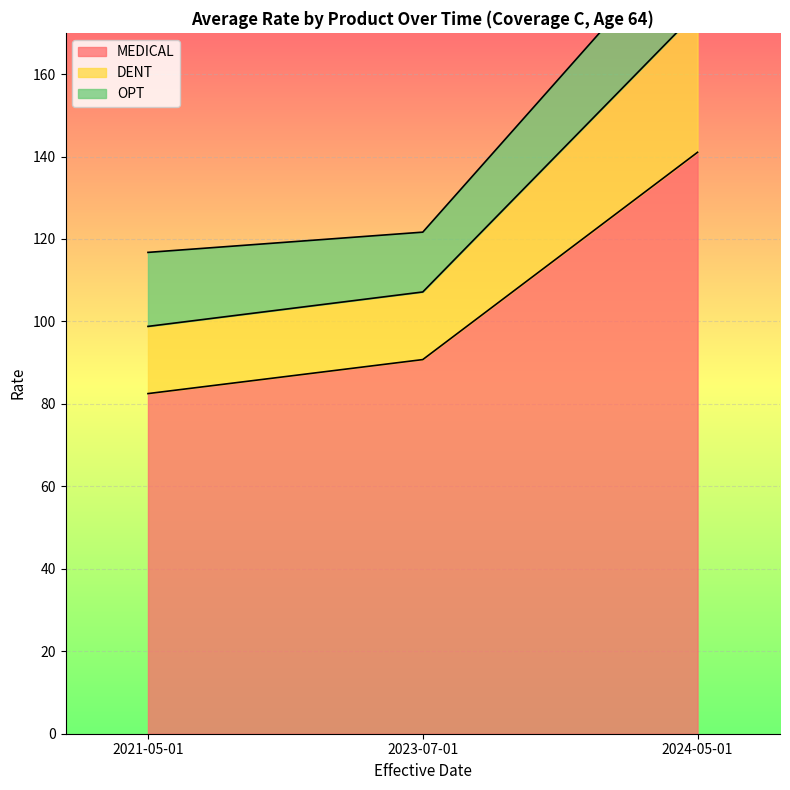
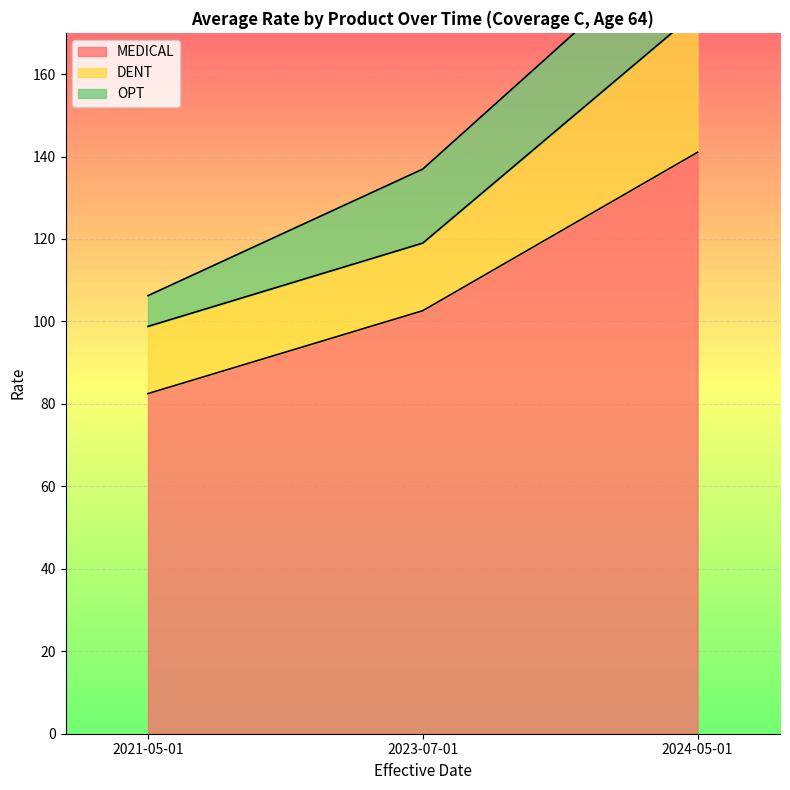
OPT, 2021-05-01: 18 -> 7
MEDICAL, 2023-07-01: 91 -> 103
OPT, 2023-07-01: 15 -> 18
